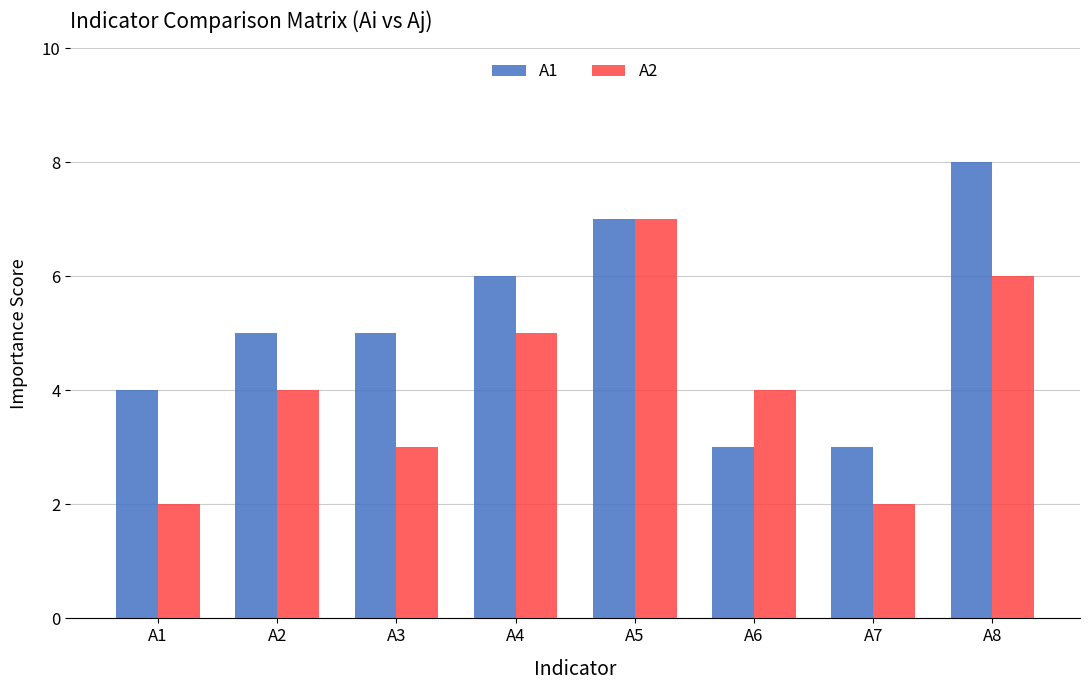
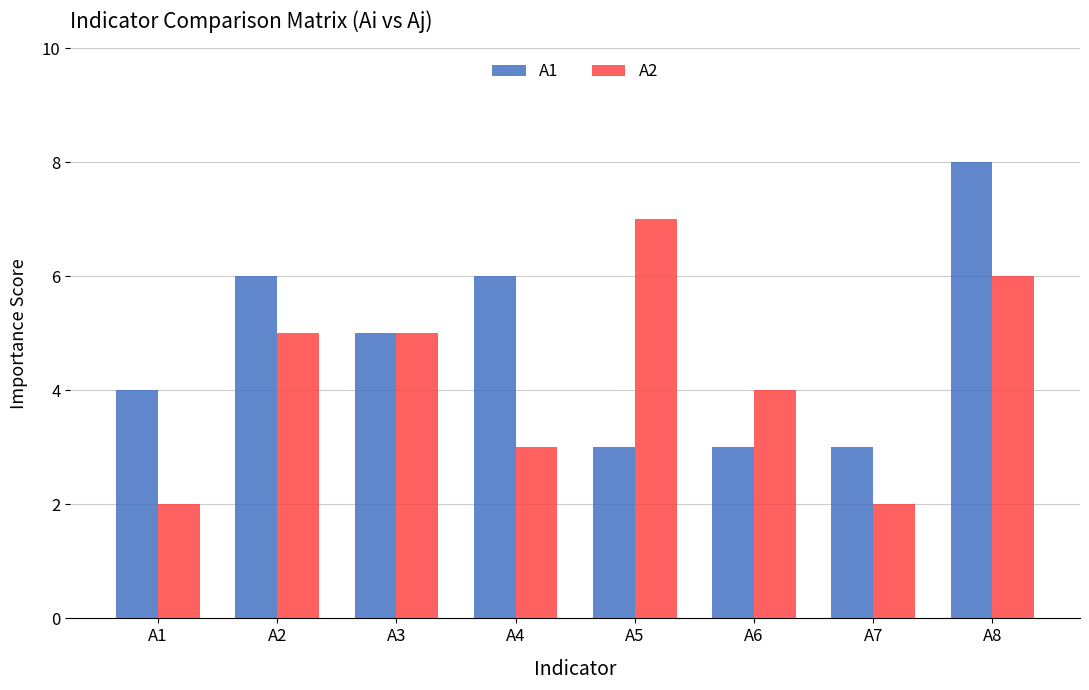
A1, A2: 5 -> 6
A2, A2: 4 -> 5
A2, A3: 3 -> 5
A2, A4: 5 -> 3
A1, A5: 7 -> 3
